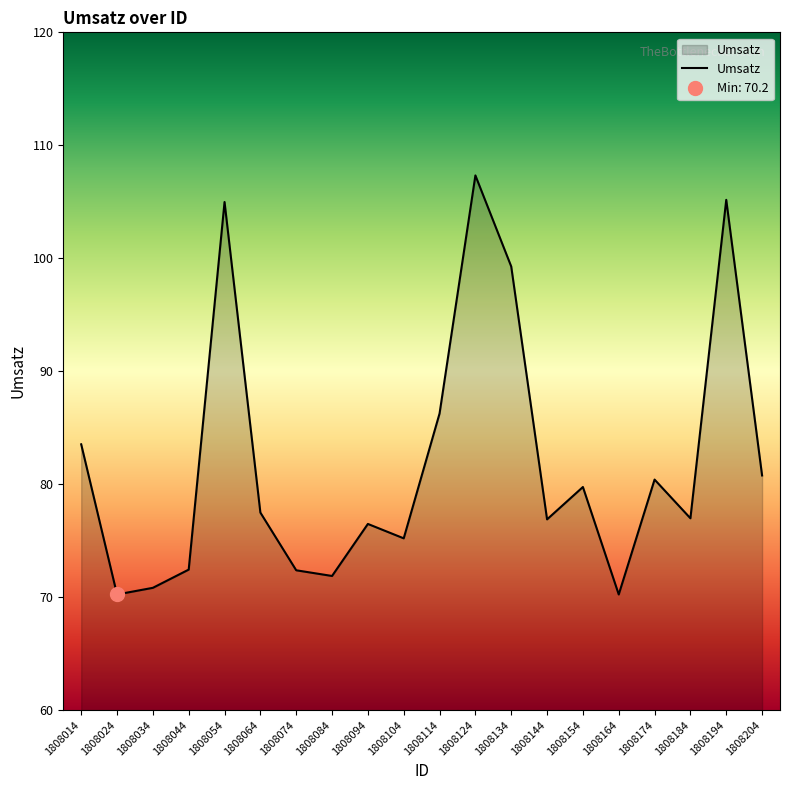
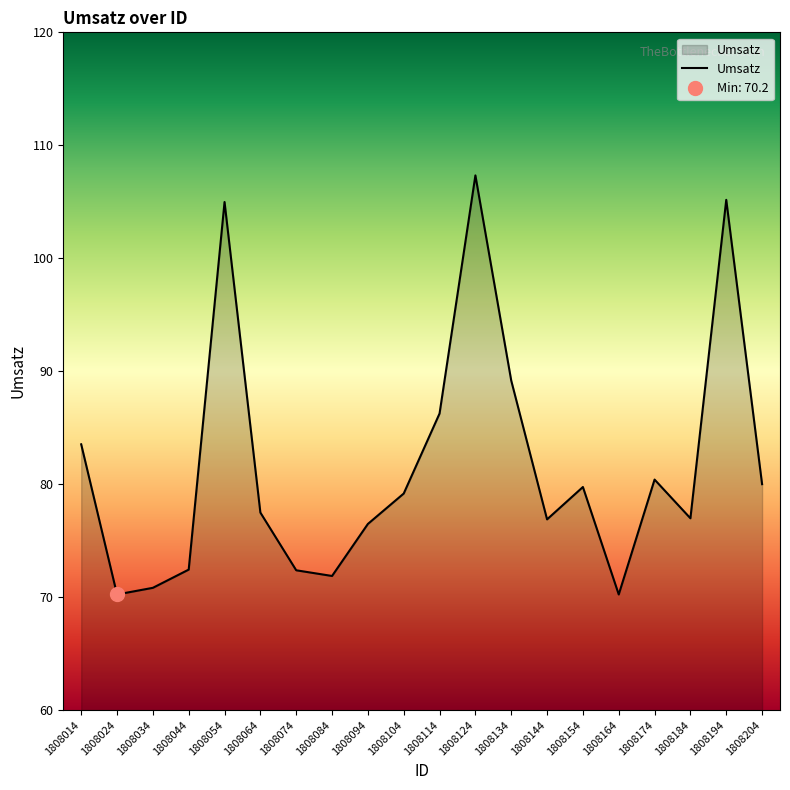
Umsatz, 1808104: 75.2 -> 79.2
Umsatz, 1808134: 99.3 -> 89.2
Umsatz, 1808204: 80.8 -> 80.0
